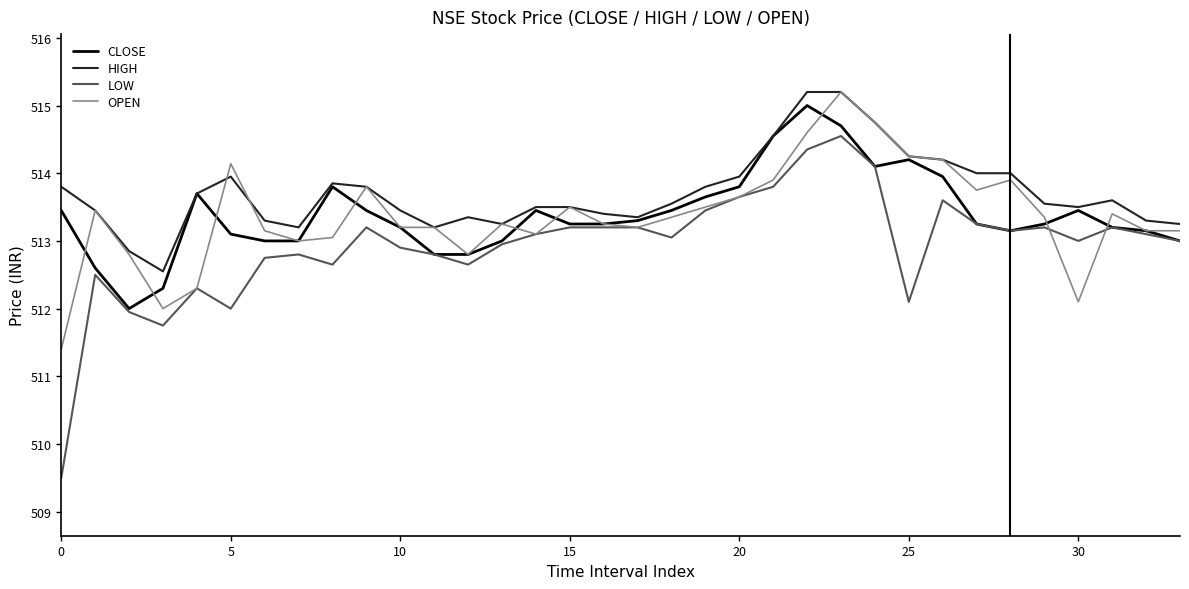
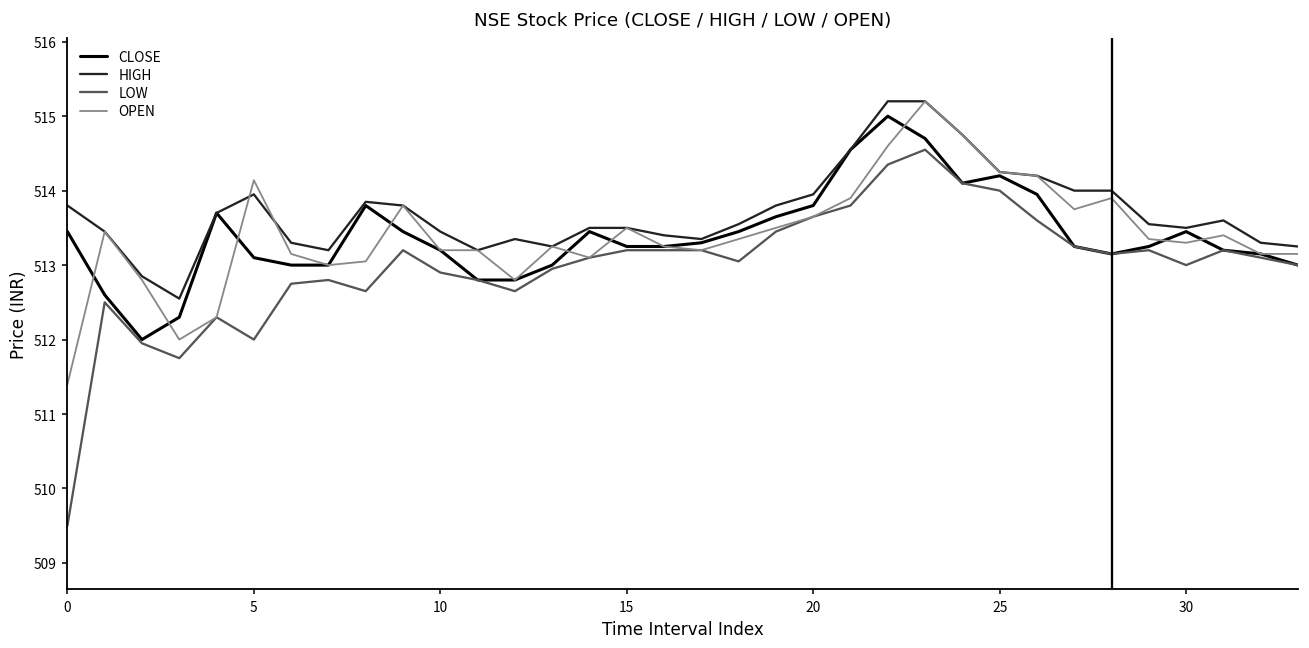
LOW, 25: 512.1 -> 514.0
OPEN, 30: 512.1 -> 513.3
